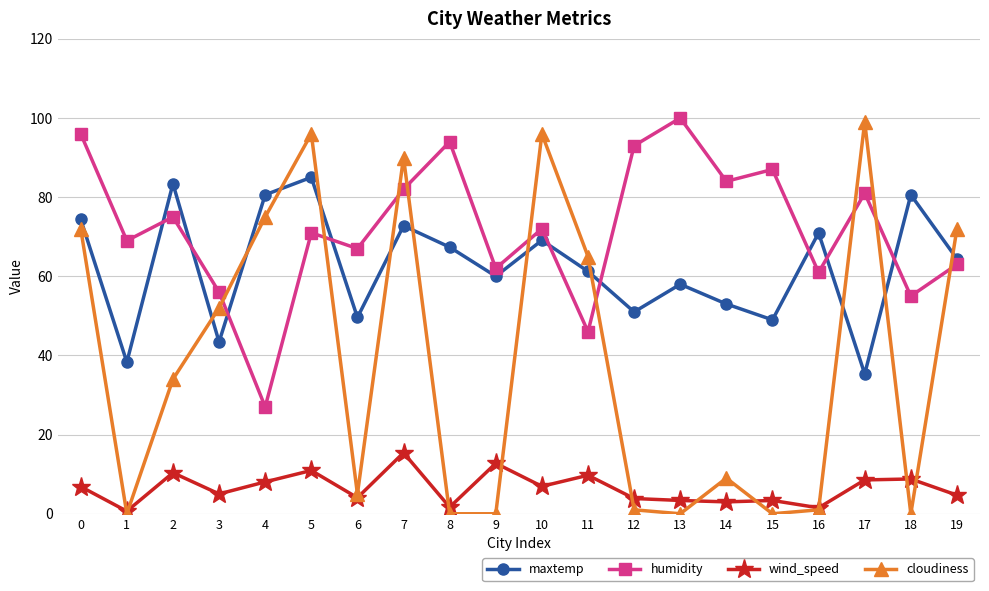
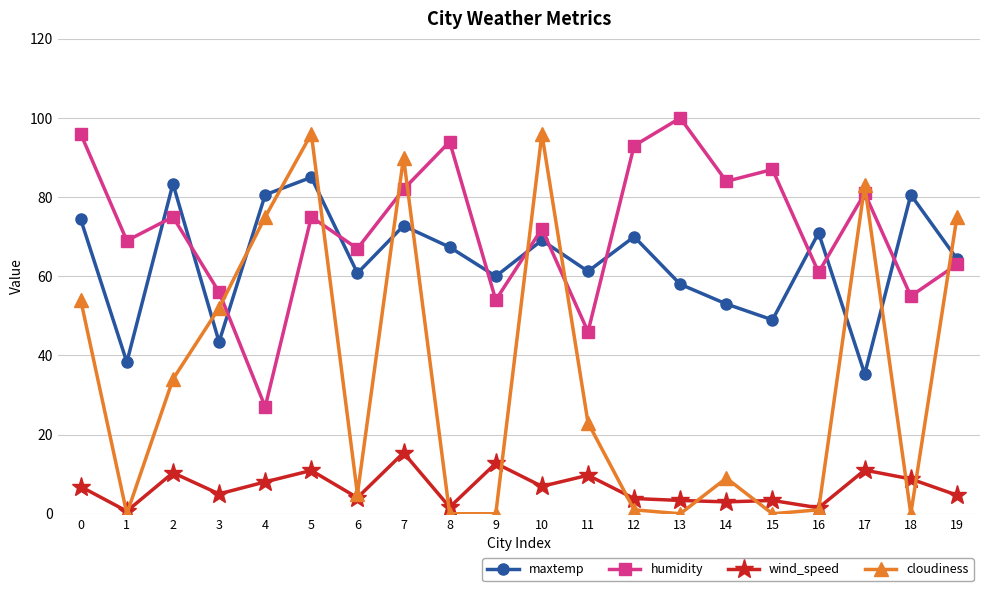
cloudiness, 0: 72 -> 54
humidity, 5: 71 -> 75
maxtemp, 6: 50 -> 61
humidity, 9: 62 -> 54
cloudiness, 11: 65 -> 23
maxtemp, 12: 51 -> 70
wind_speed, 17: 9 -> 11
cloudiness, 17: 99 -> 83
cloudiness, 19: 72 -> 75
